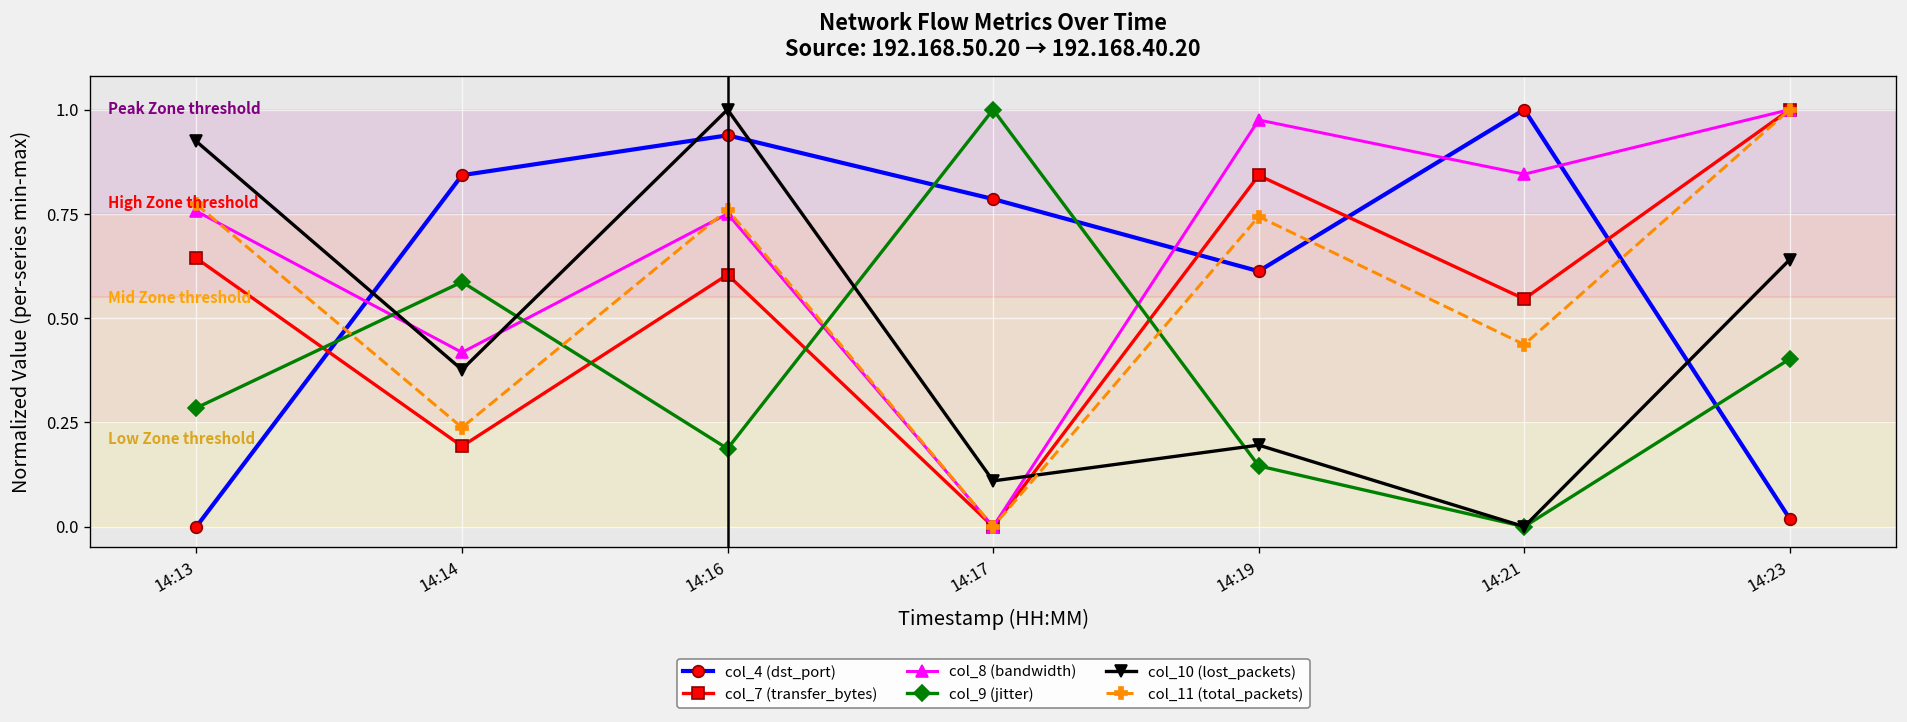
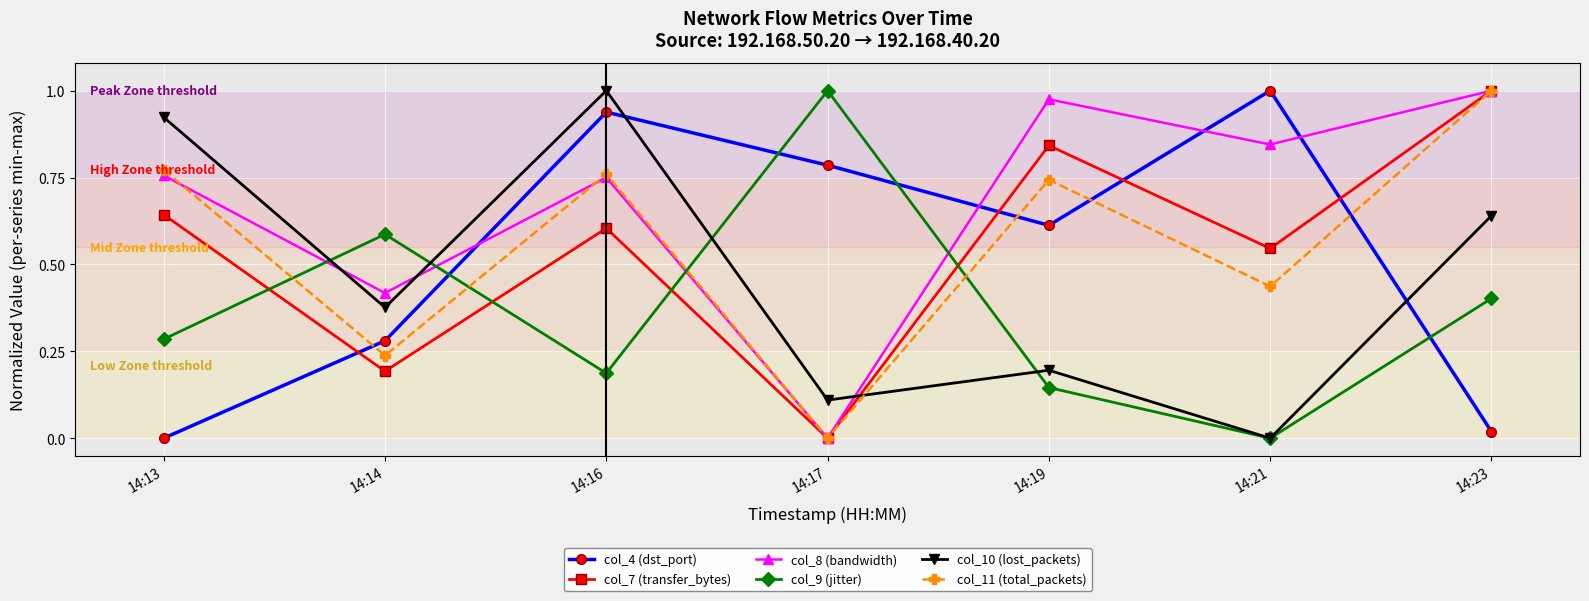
col_4 (dst_port), 14:14: 0.84 -> 0.28
